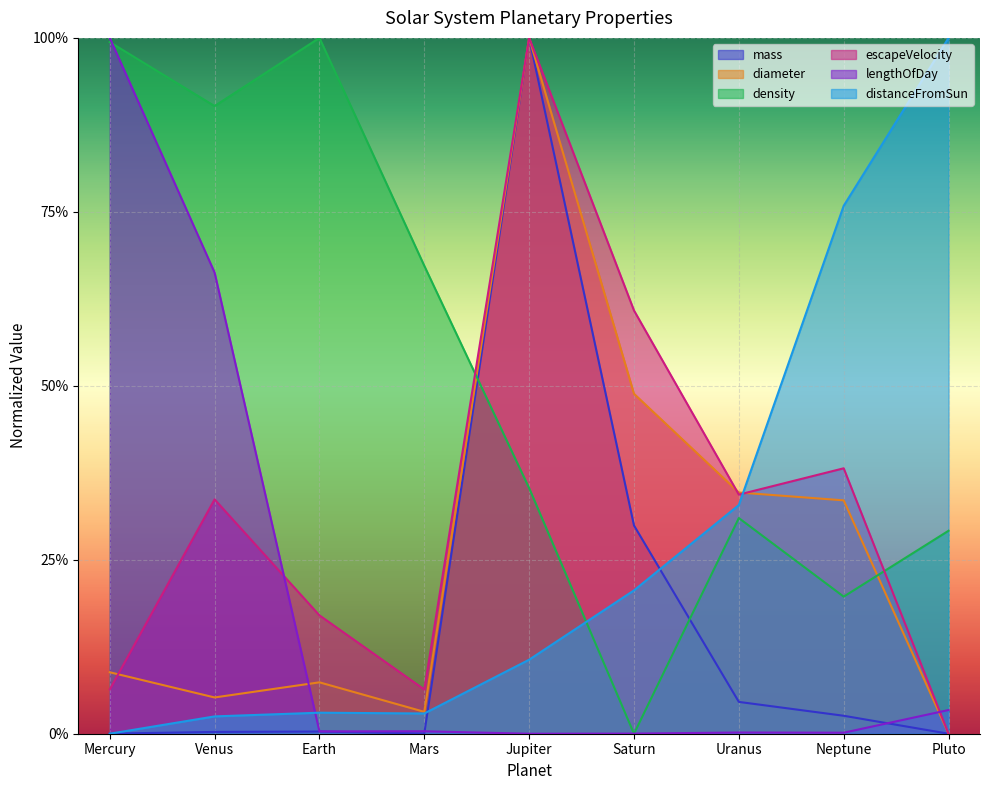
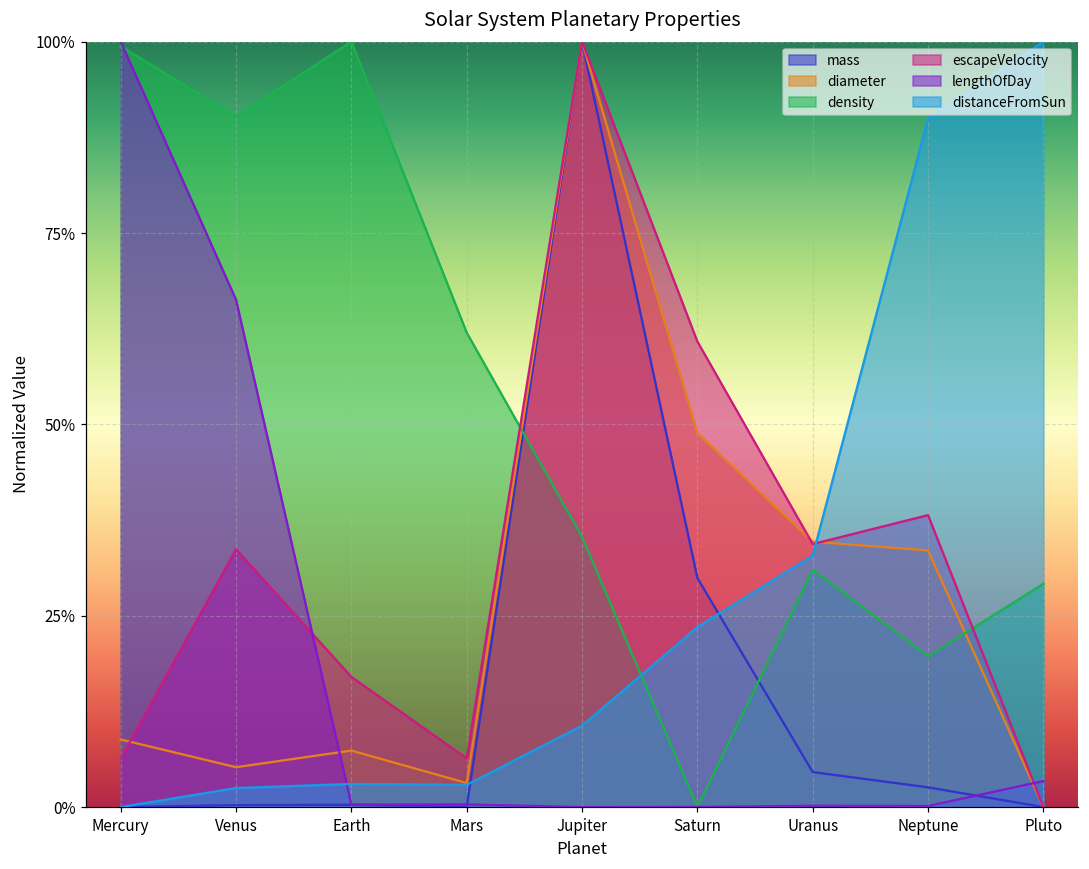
density, Mars: 67% -> 62%
distanceFromSun, Saturn: 21% -> 24%
distanceFromSun, Neptune: 76% -> 90%
